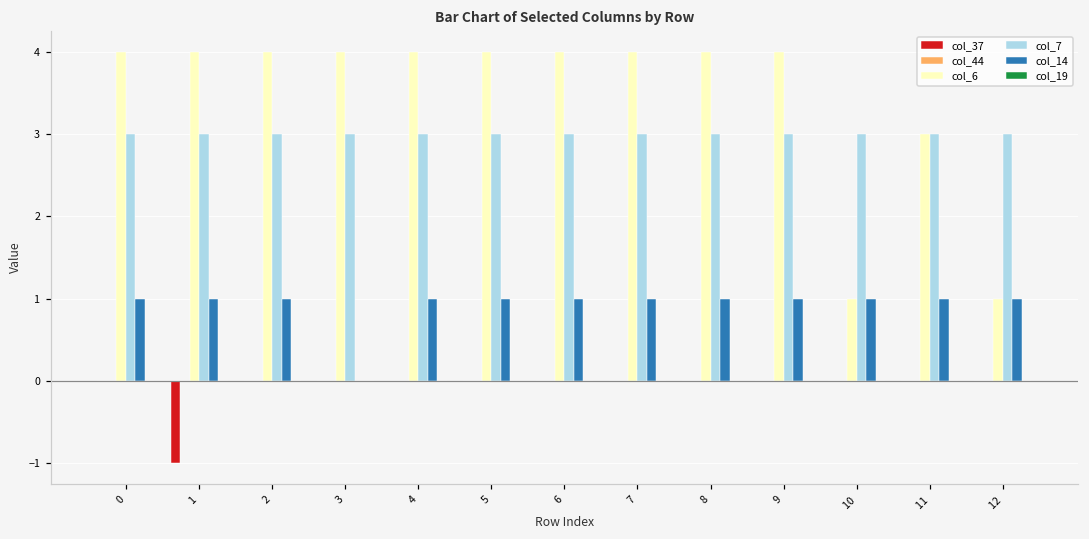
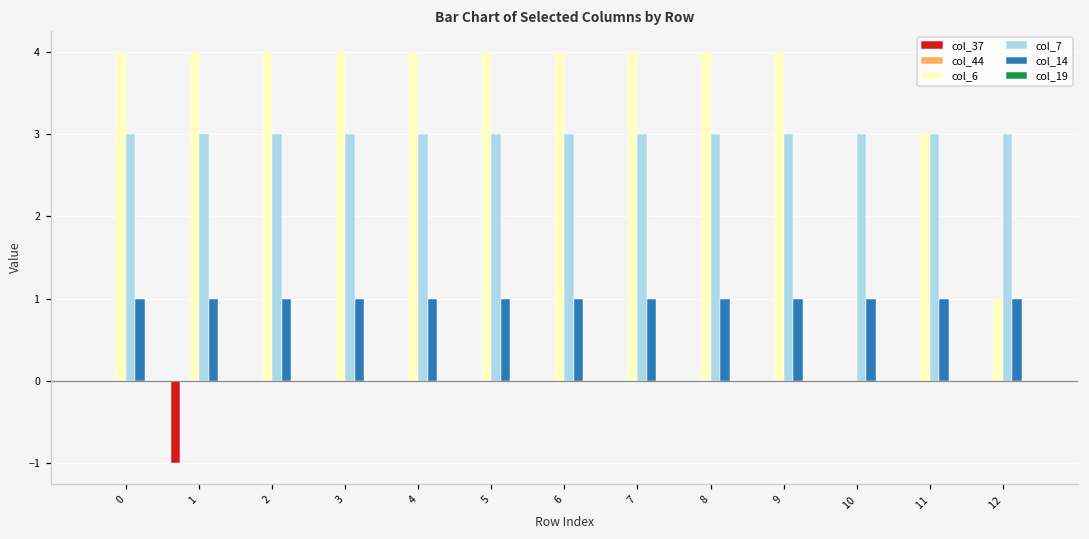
col_14, 3: 0 -> 1
col_6, 10: 1 -> 0
